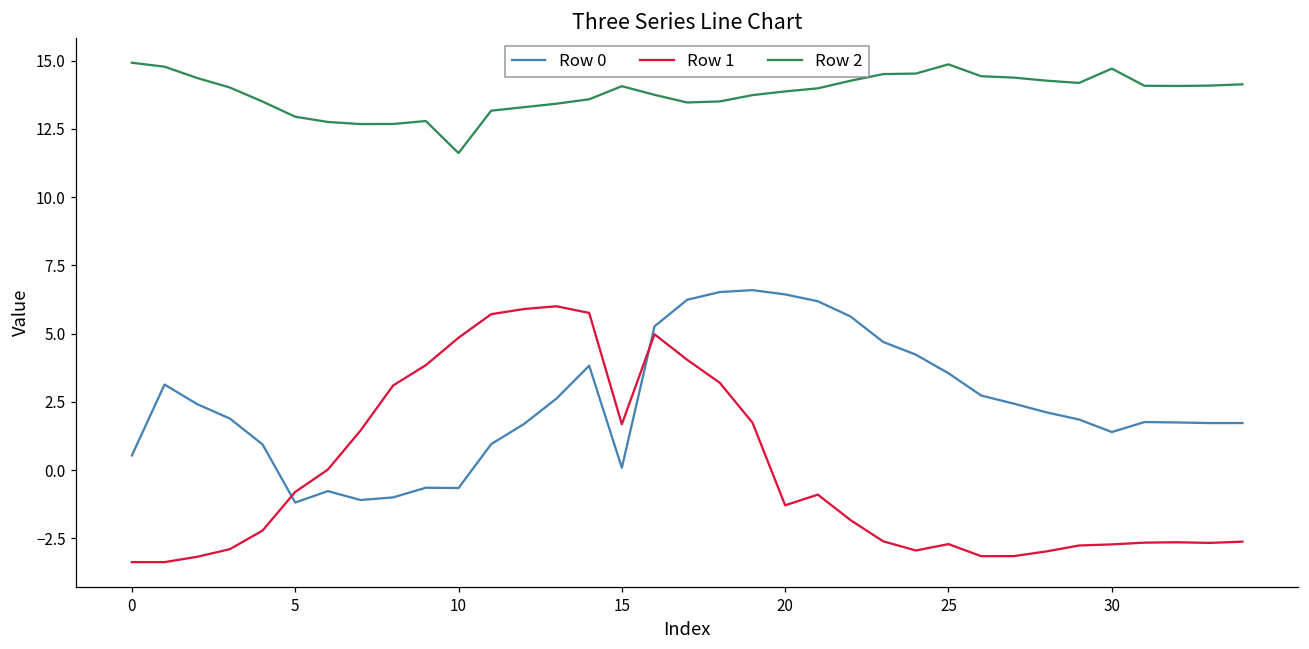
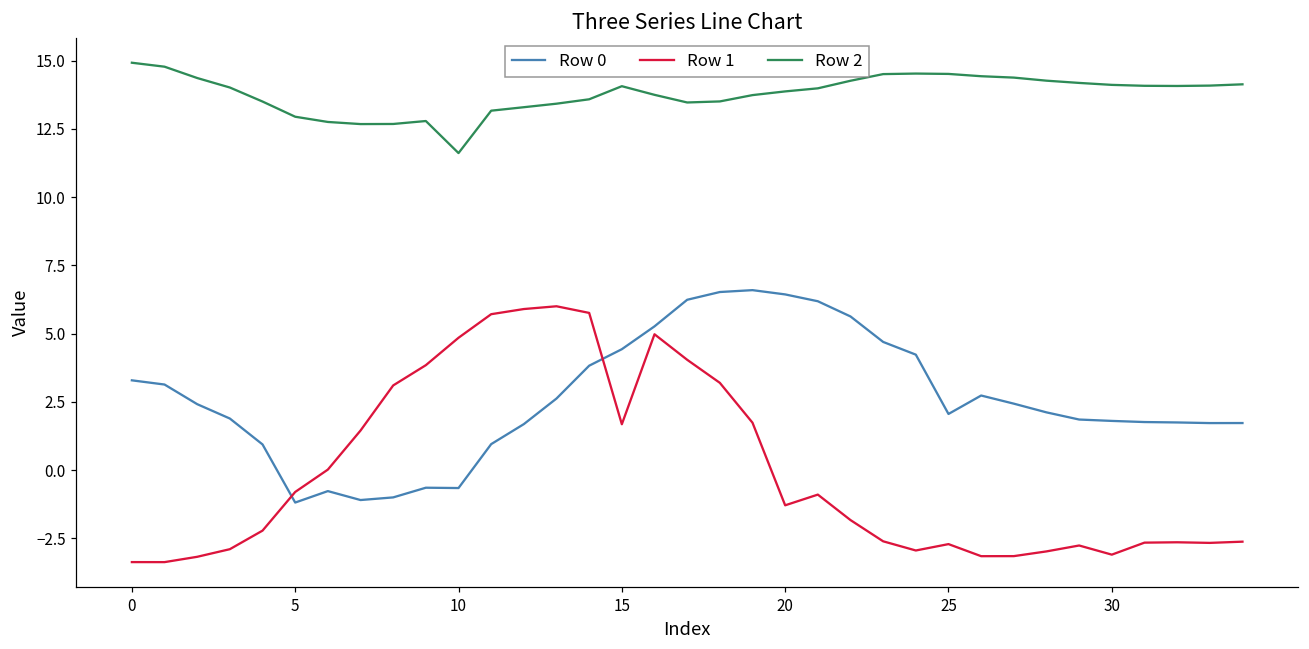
Row 0, 0: 0.5 -> 3.3
Row 0, 15: 0.1 -> 4.4
Row 0, 25: 3.6 -> 2.1
Row 2, 25: 14.9 -> 14.5
Row 0, 30: 1.4 -> 1.8
Row 1, 30: -2.7 -> -3.1
Row 2, 30: 14.7 -> 14.1
